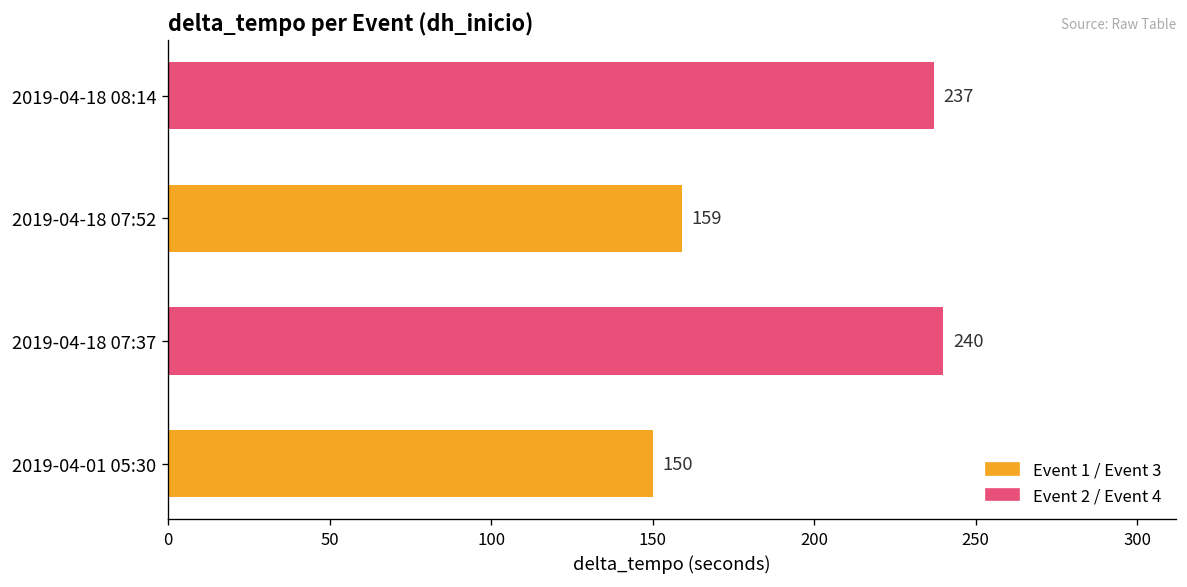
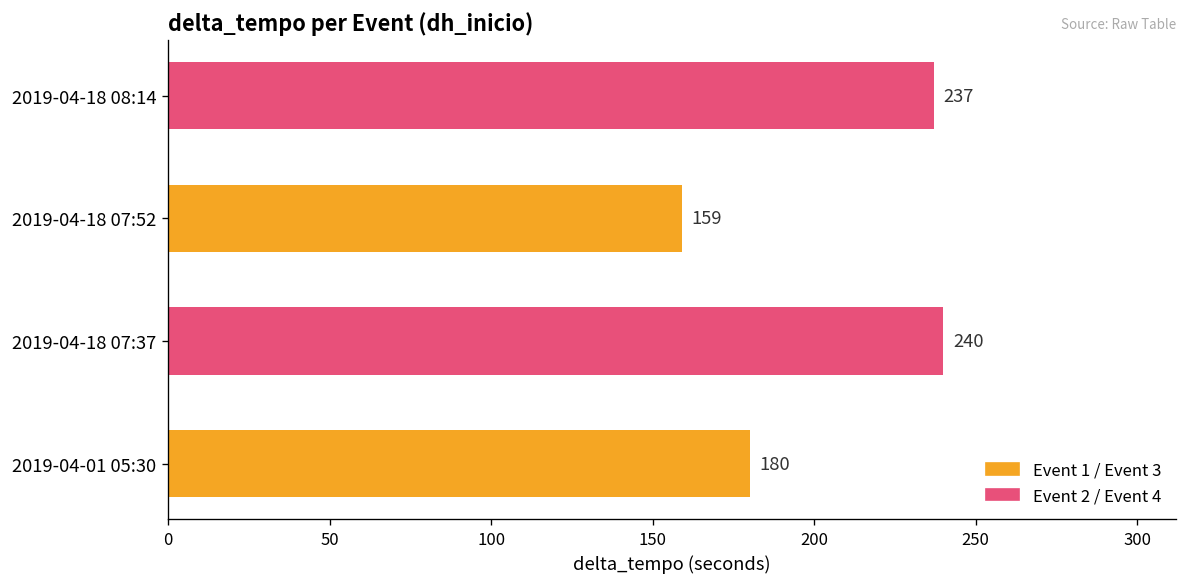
2019-04-01 05:30: 150 -> 180
